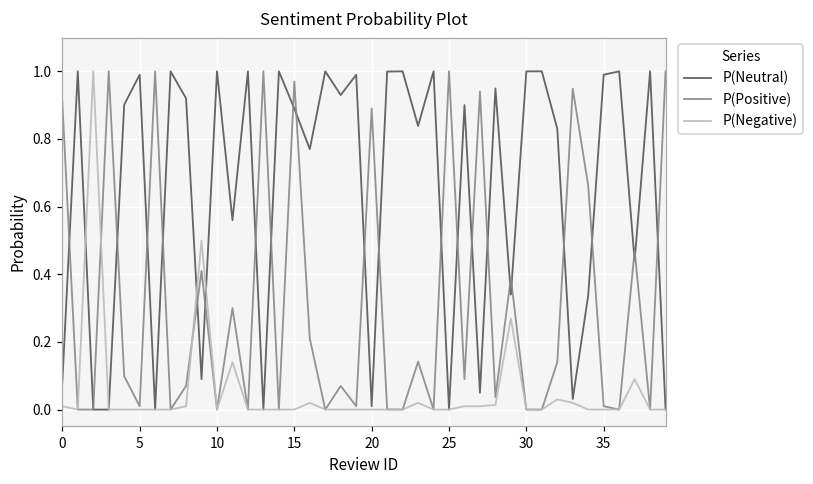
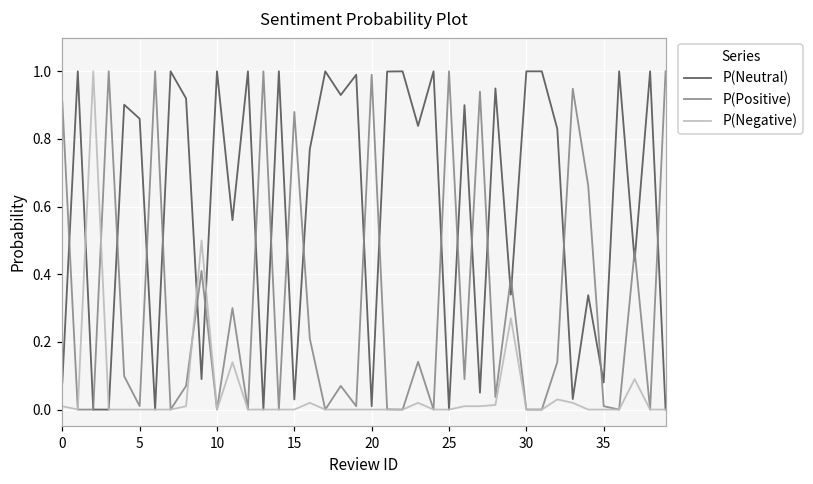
P(Neutral), 5: 0.99 -> 0.86
P(Neutral), 15: 0.89 -> 0.03
P(Positive), 15: 0.97 -> 0.88
P(Positive), 20: 0.89 -> 0.99
P(Neutral), 35: 0.99 -> 0.08
